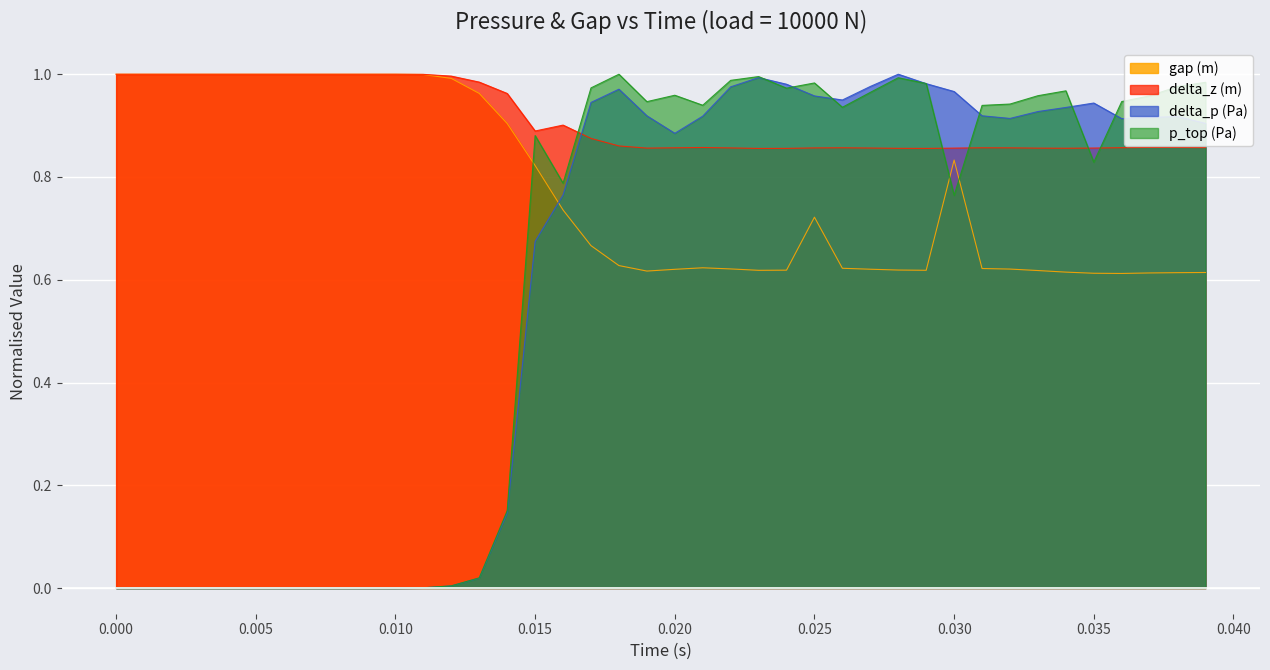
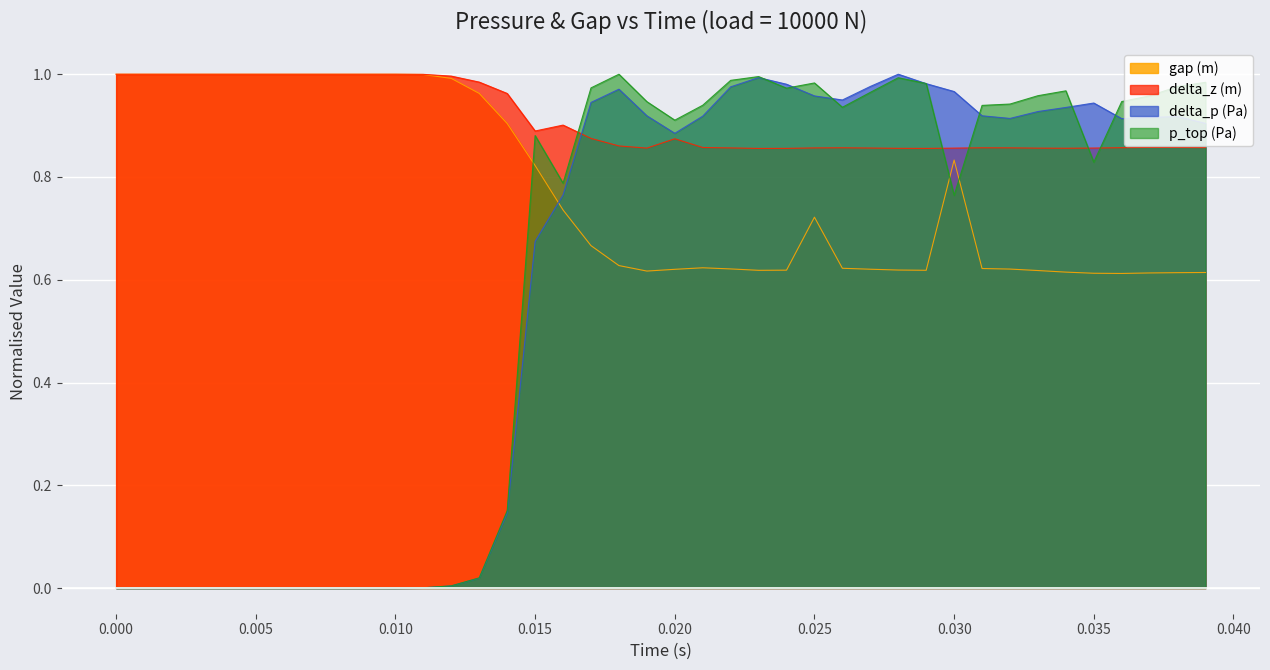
delta_z (m), 0.020: 0.86 -> 0.87
p_top (Pa), 0.020: 0.96 -> 0.91
